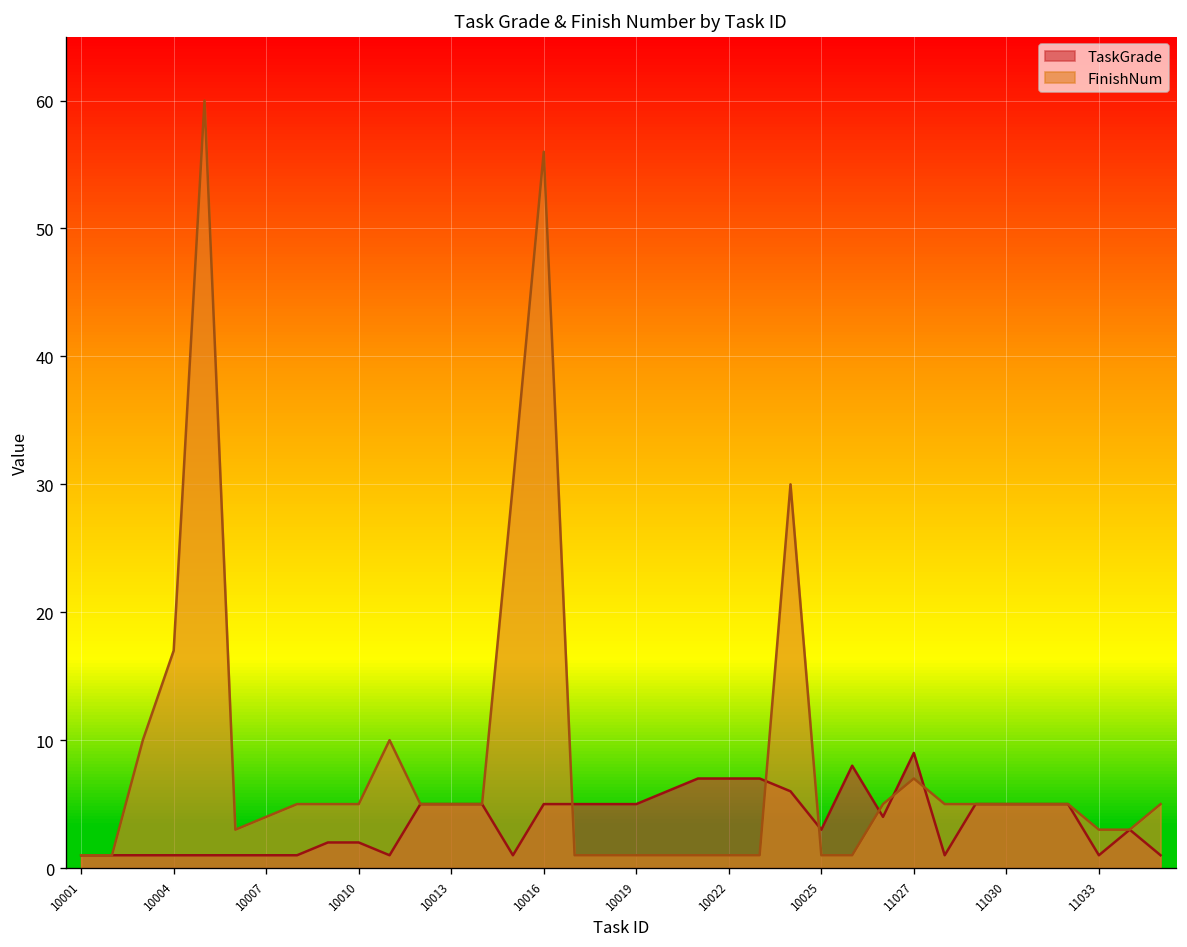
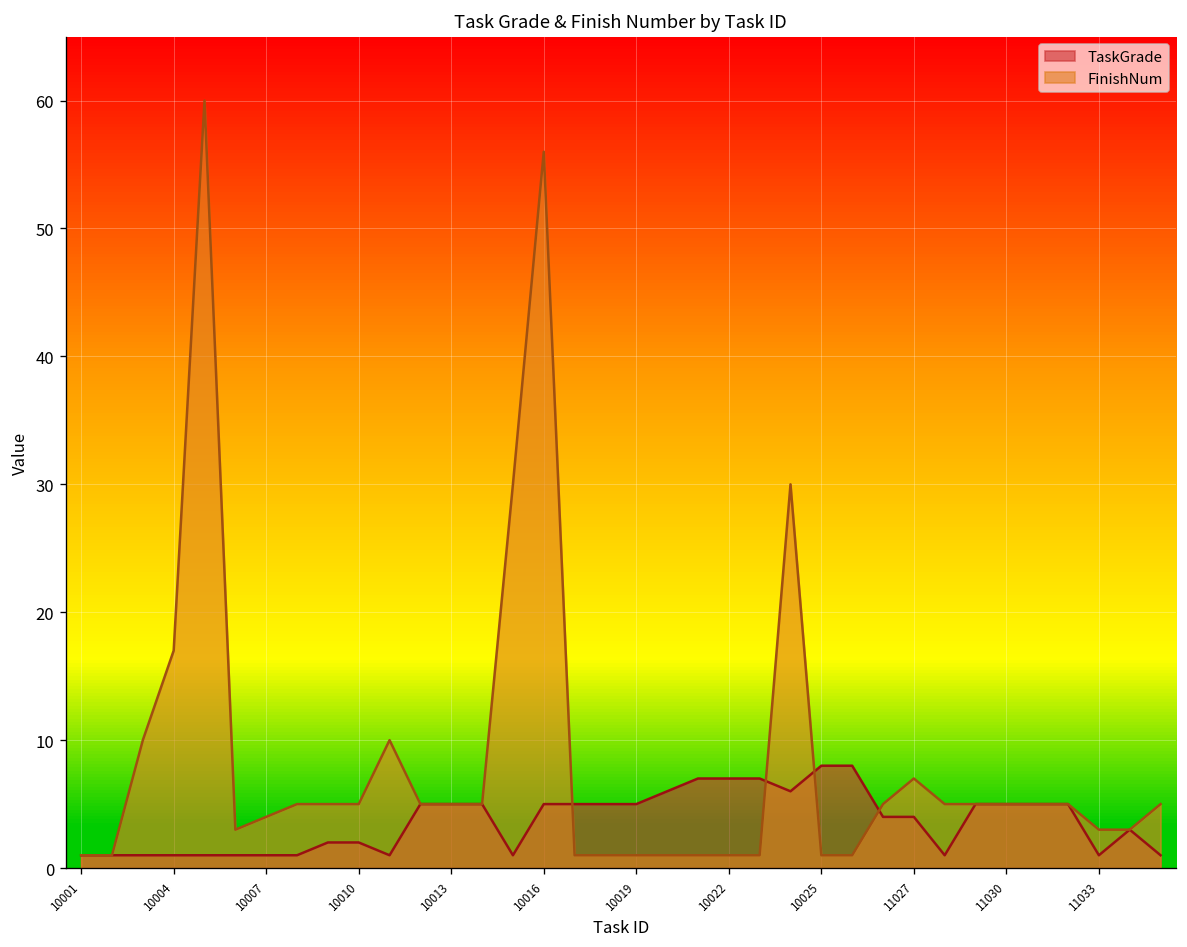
TaskGrade, 10025: 3 -> 8
TaskGrade, 11027: 9 -> 4
